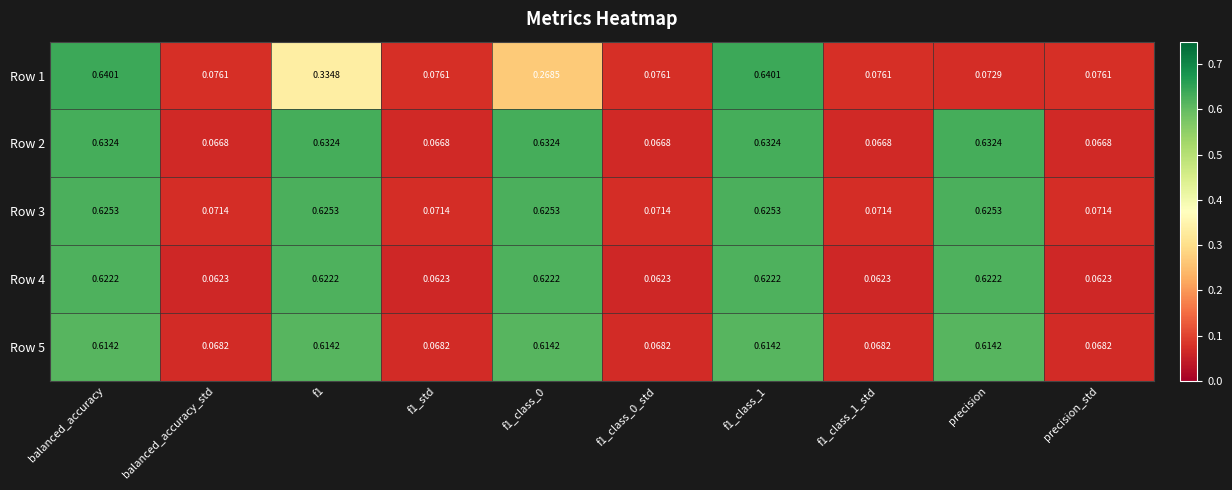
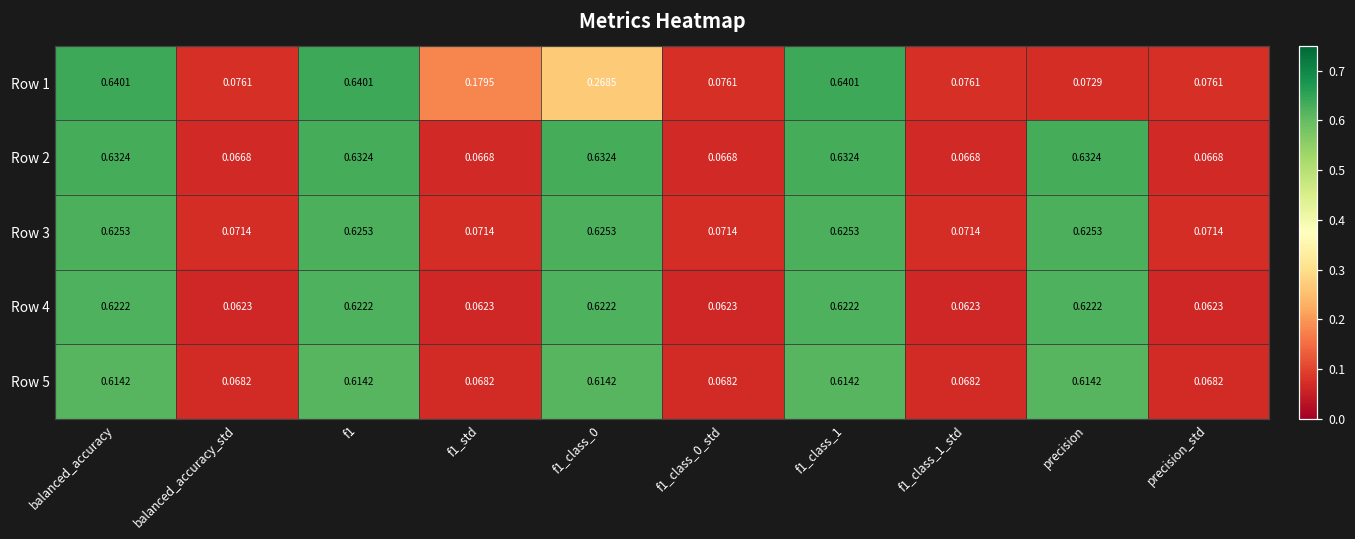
Row 1, f1: 0.3348 -> 0.6401
Row 1, f1_std: 0.0761 -> 0.1795
